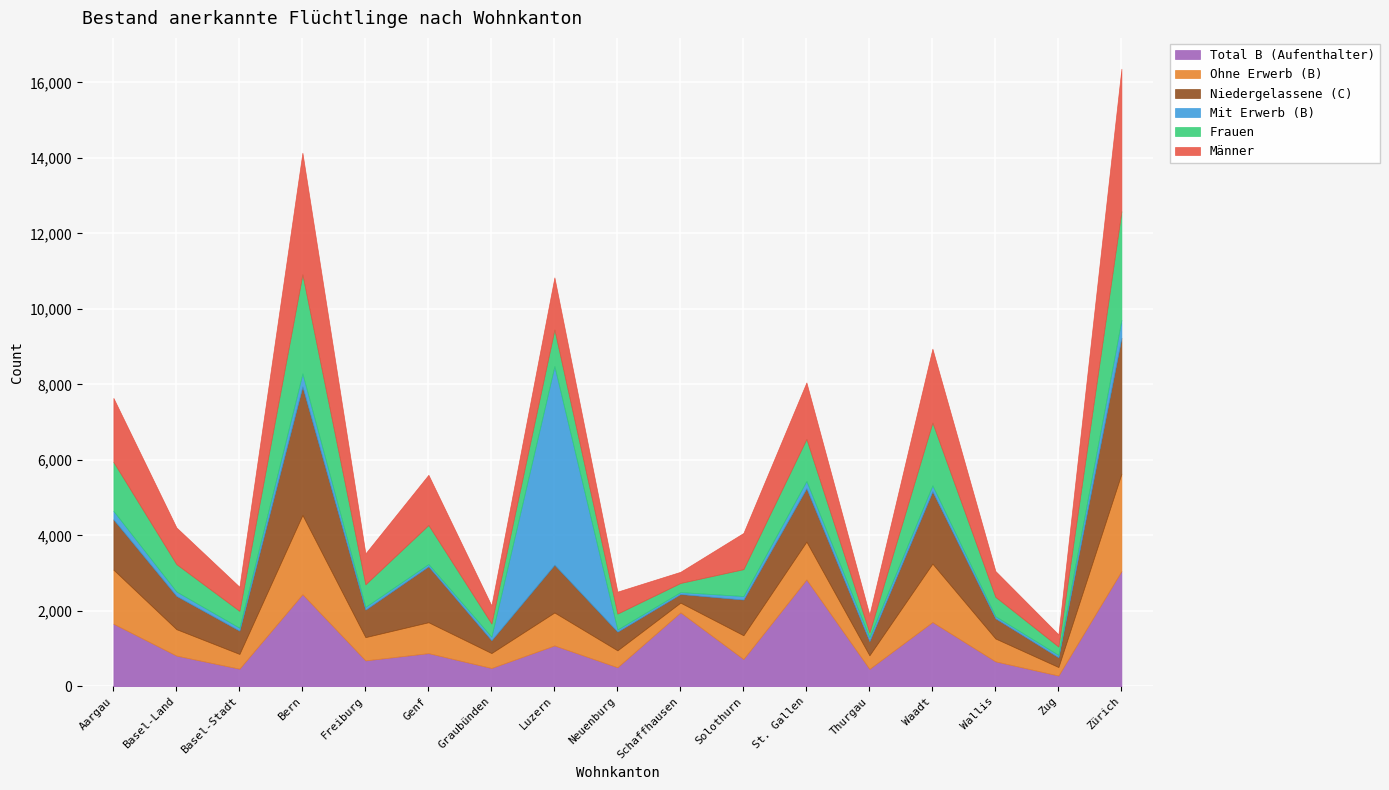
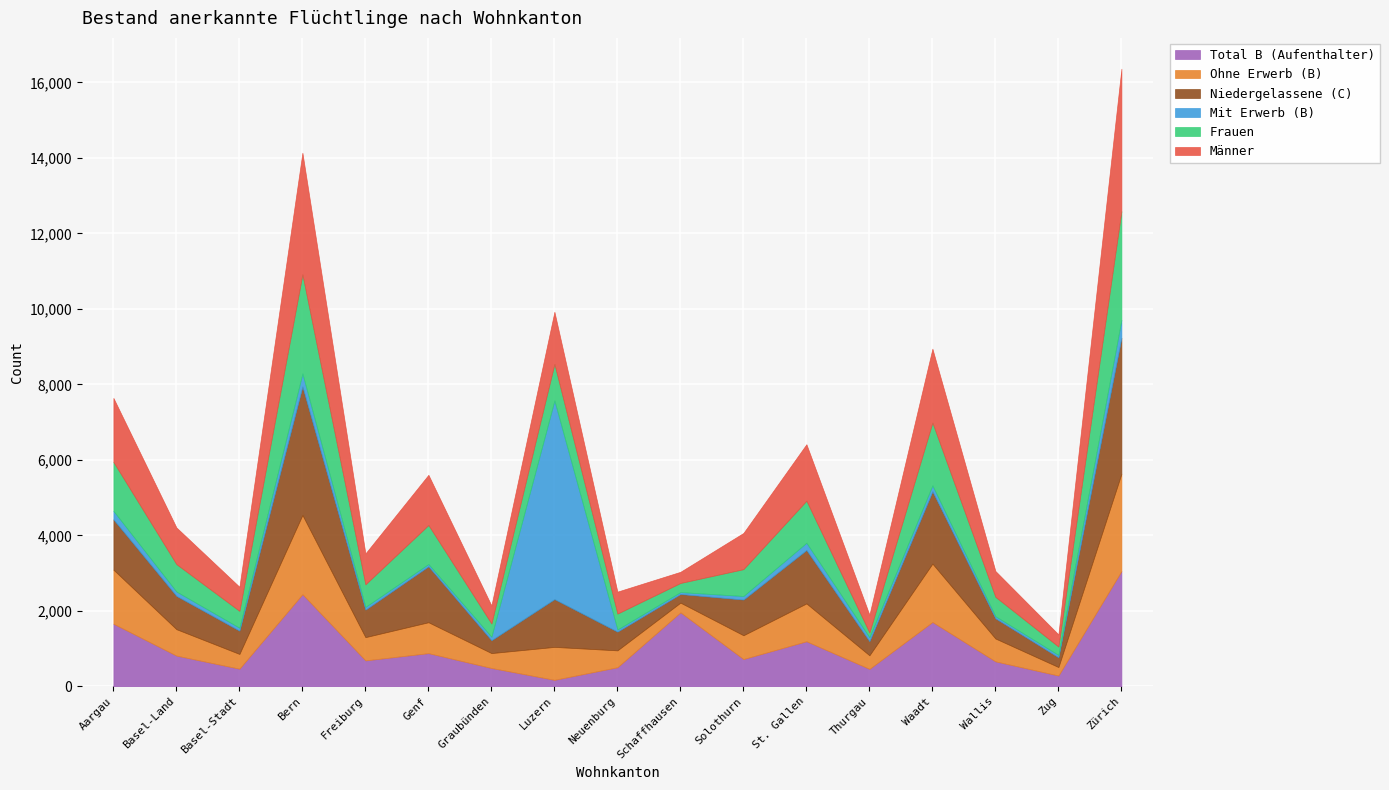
Total B (Aufenthalter), Luzern: 1,100 -> 200
Total B (Aufenthalter), St. Gallen: 2,800 -> 1,200
